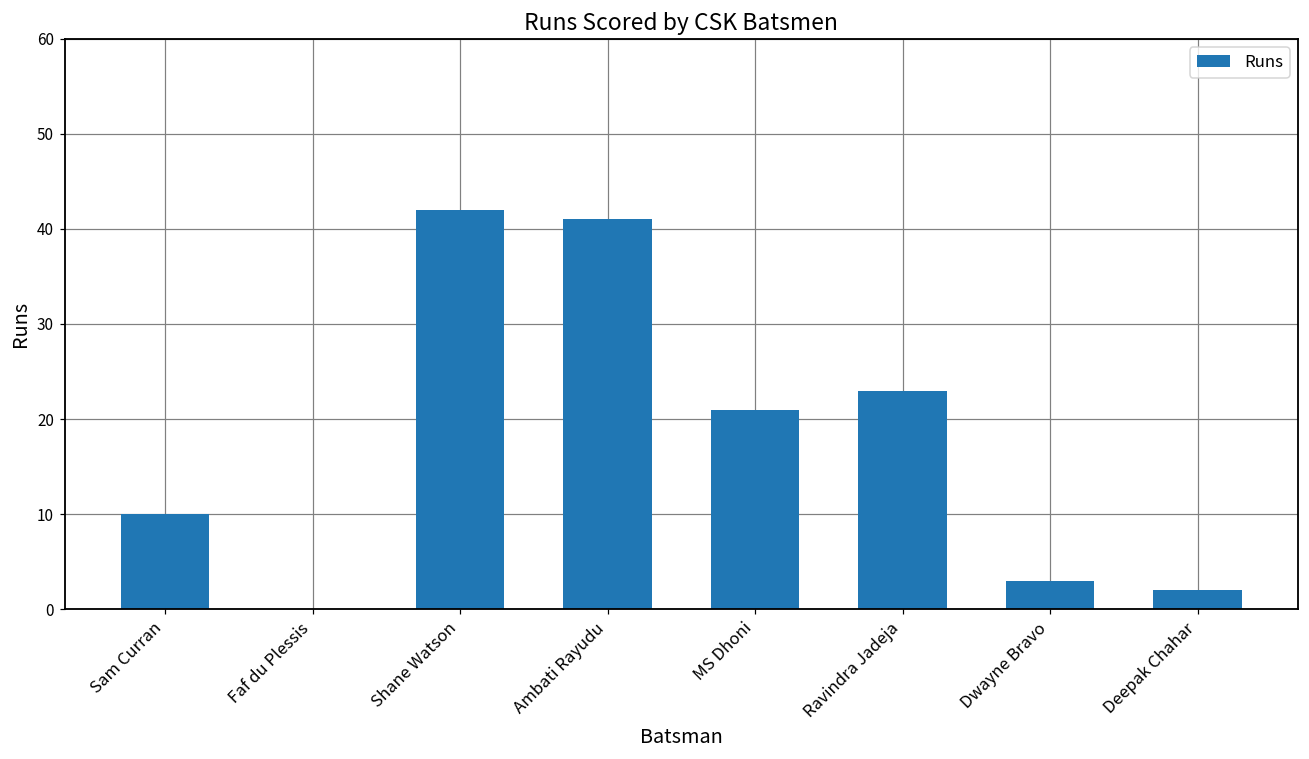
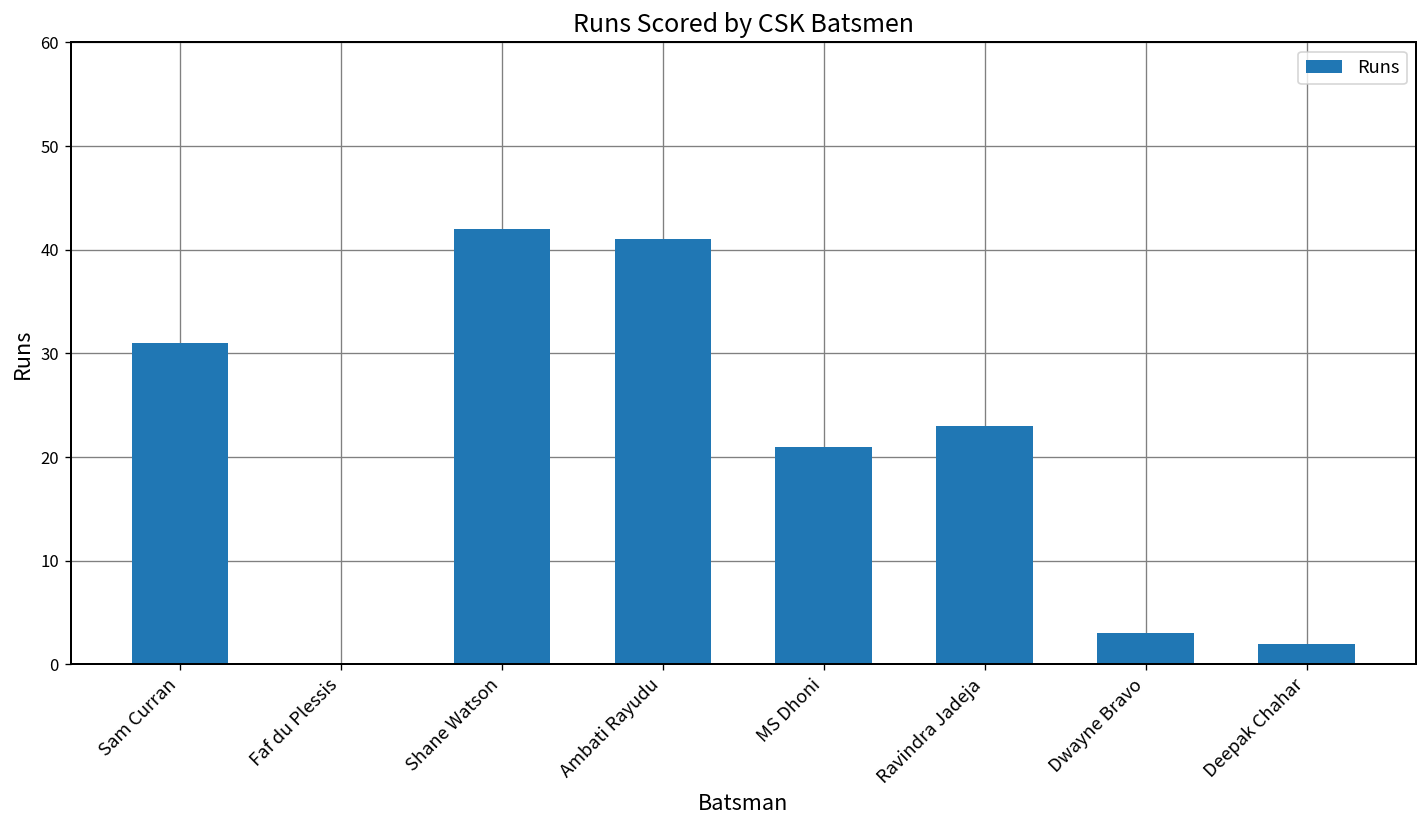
Sam Curran: 10 -> 31
